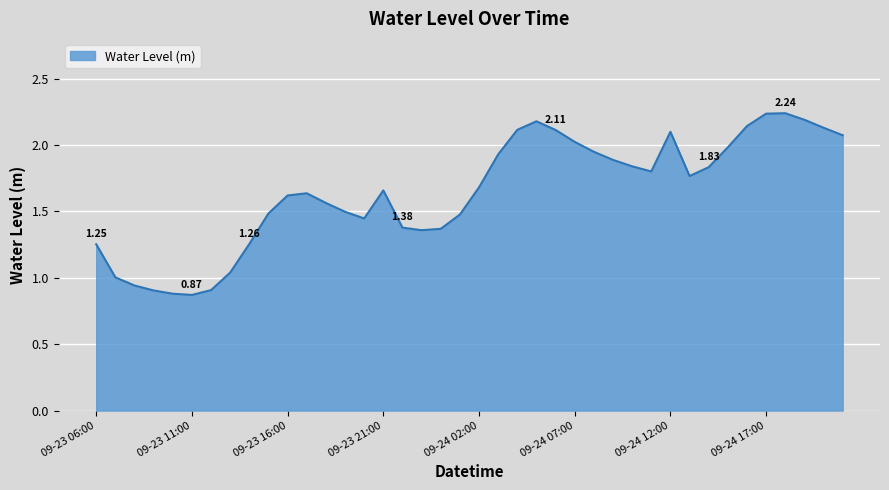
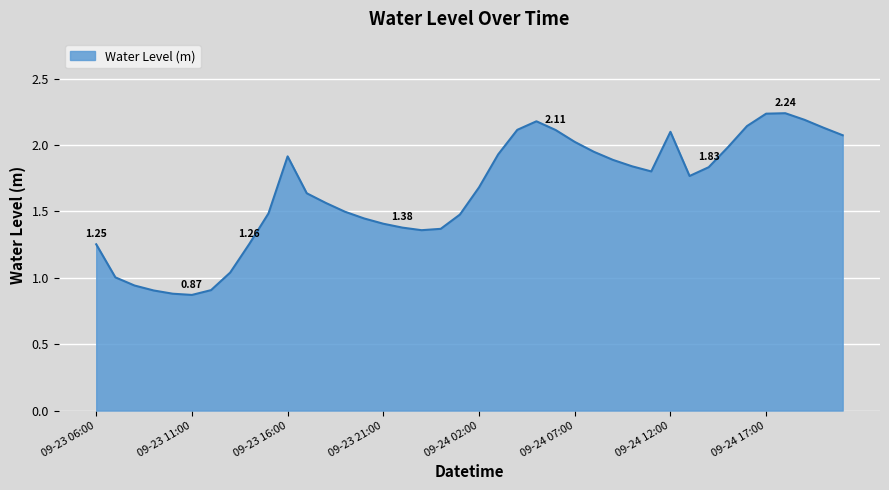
09-23 16:00: 1.62 -> 1.91
09-23 21:00: 1.66 -> 1.41
